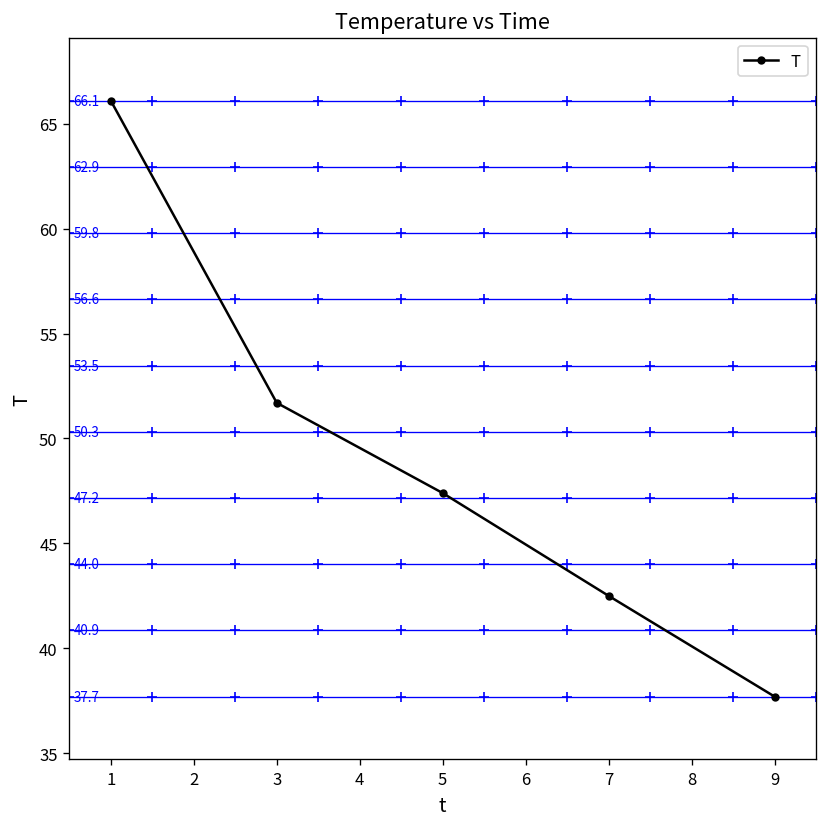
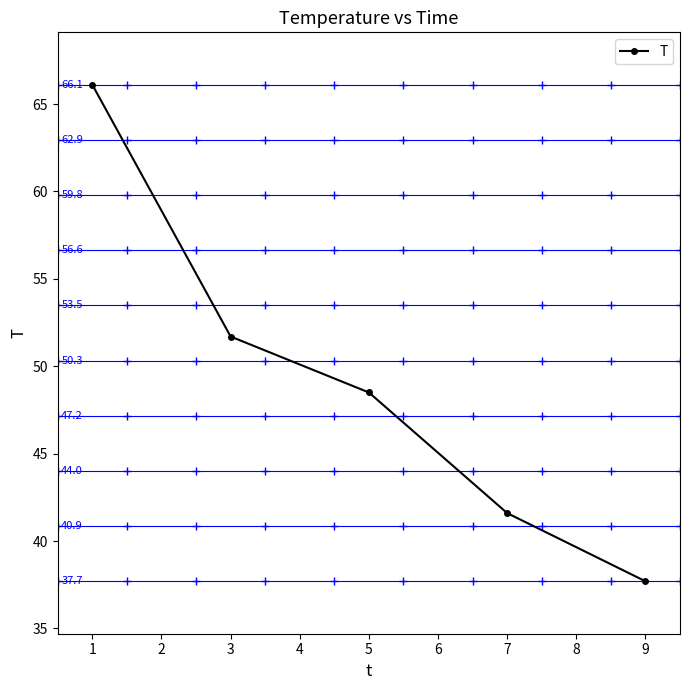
T, 5: 47.4 -> 48.5
T, 7: 42.5 -> 41.6
